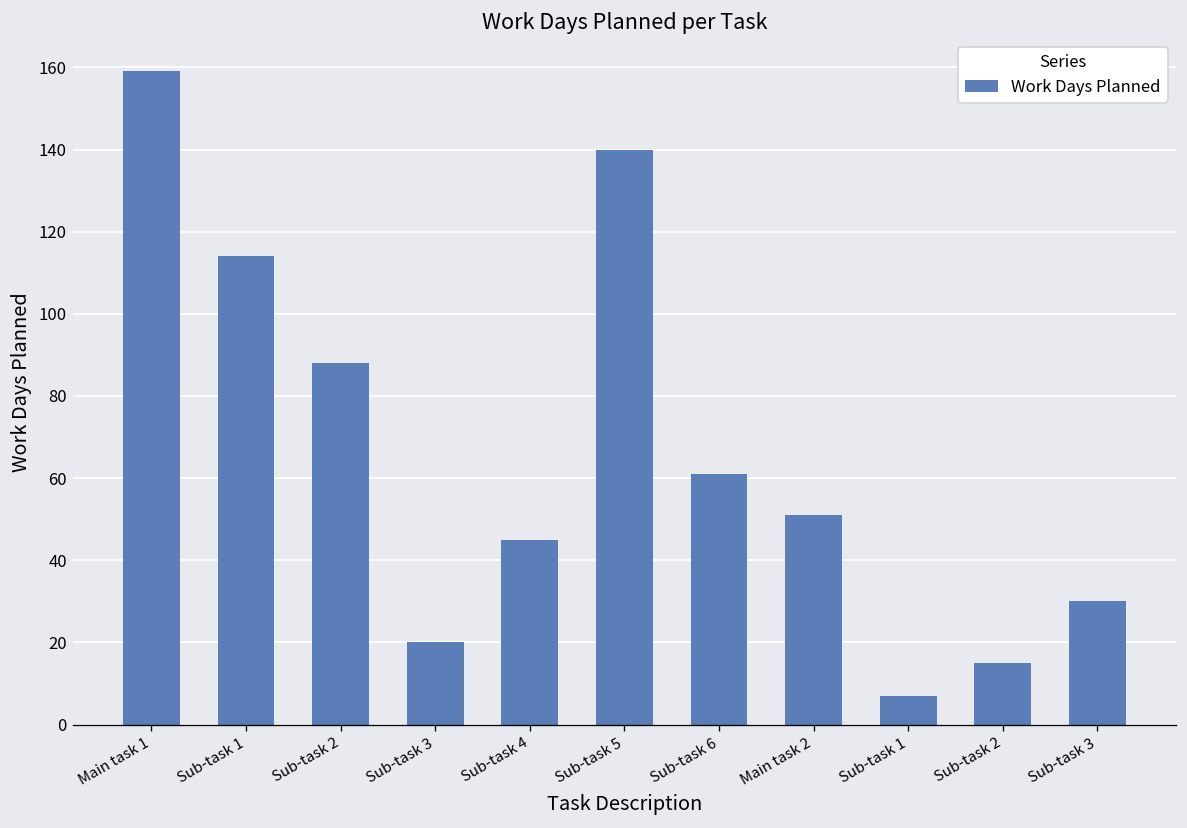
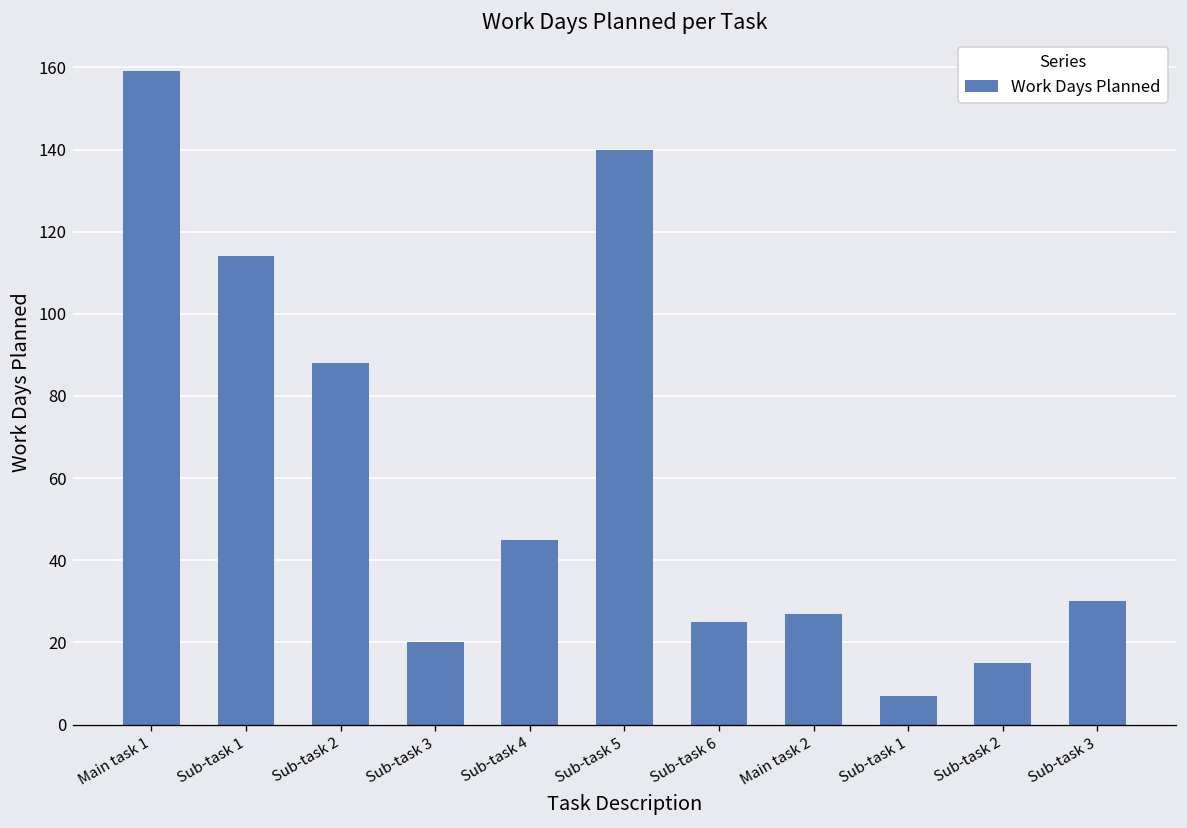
Sub-task 6: 61 -> 25
Main task 2: 51 -> 27
